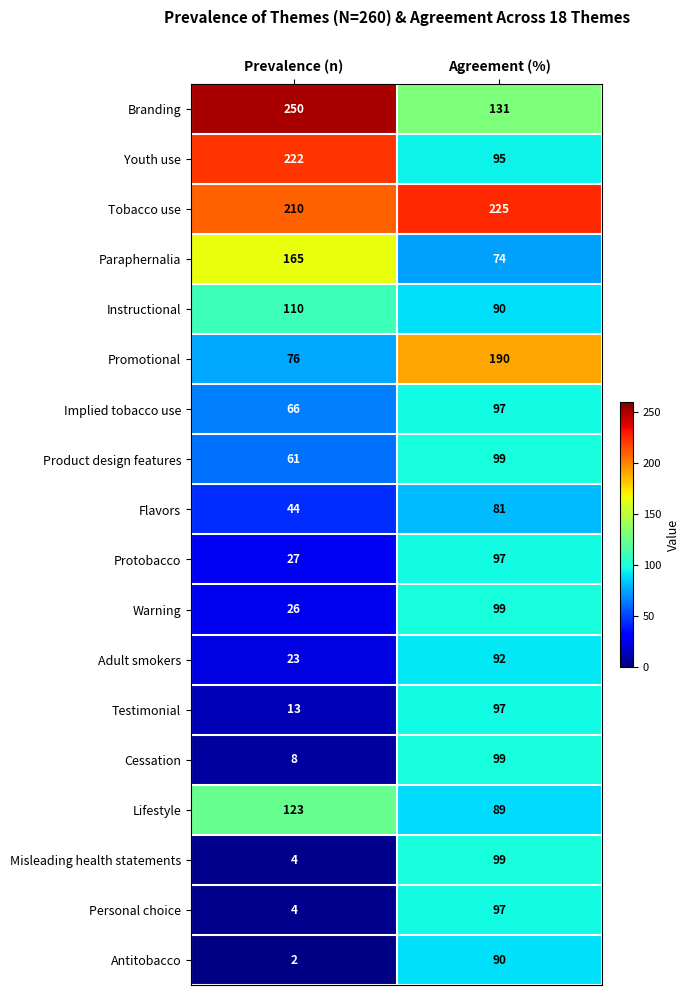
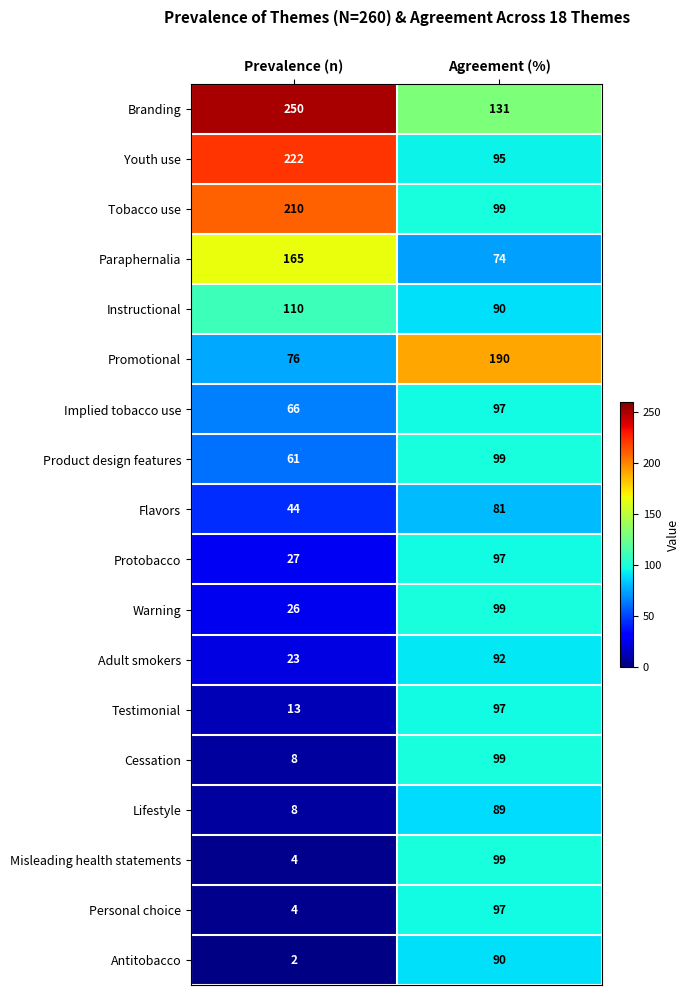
Tobacco use, Agreement (%): 225 -> 99
Lifestyle, Prevalence (n): 123 -> 8
